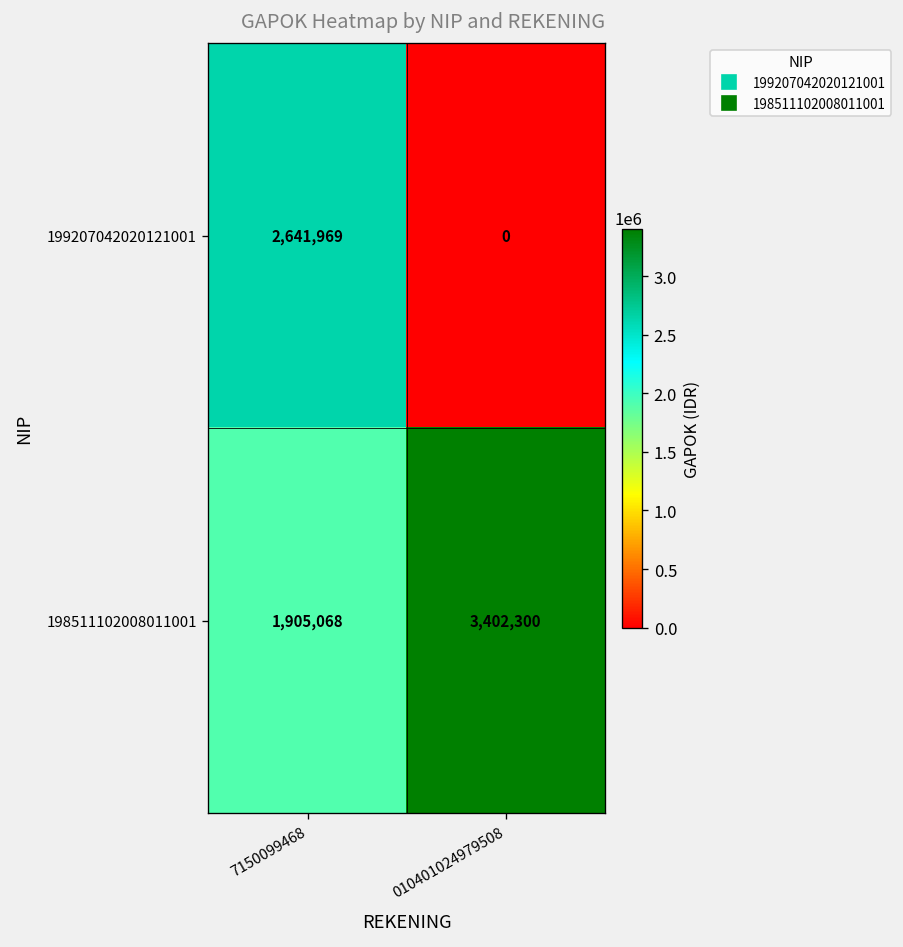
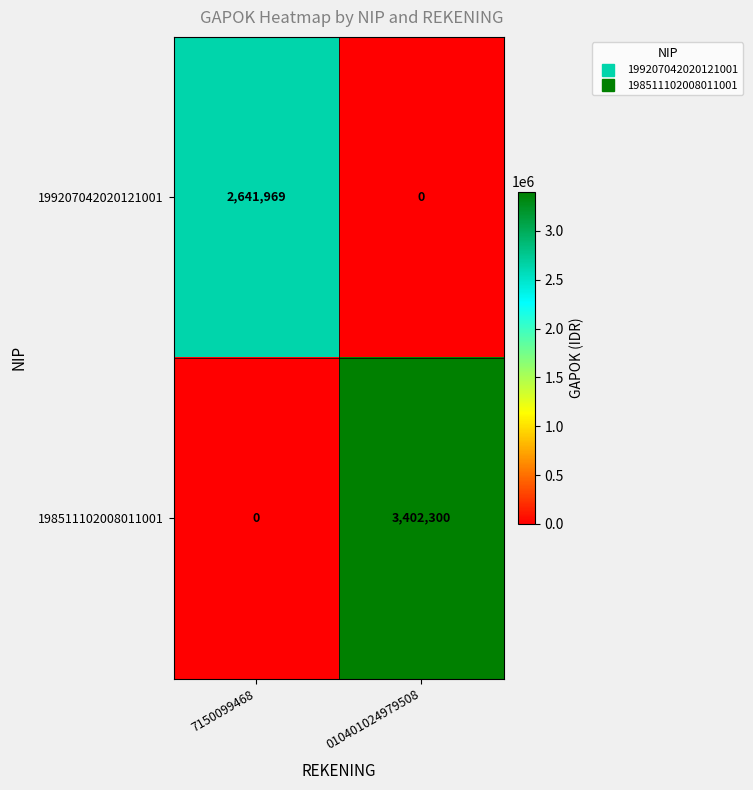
198511102008011001, 7150099468: 1,905,068 -> 0
